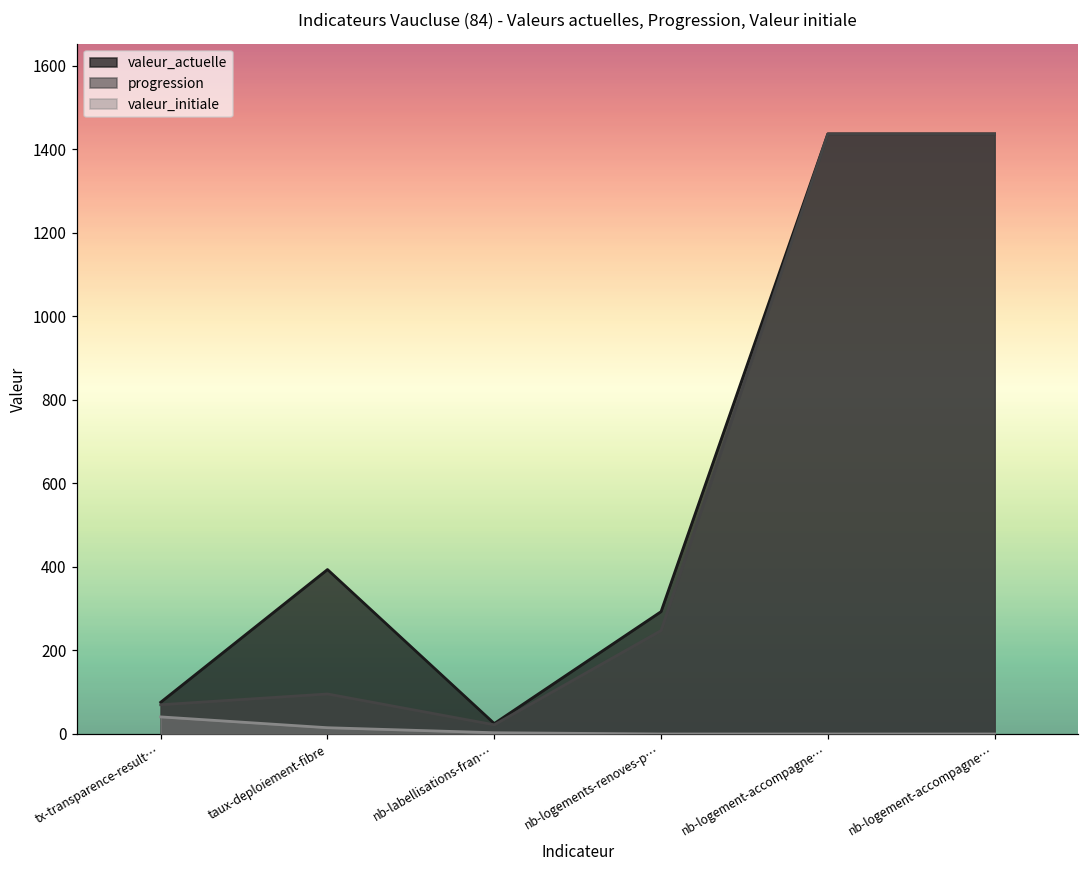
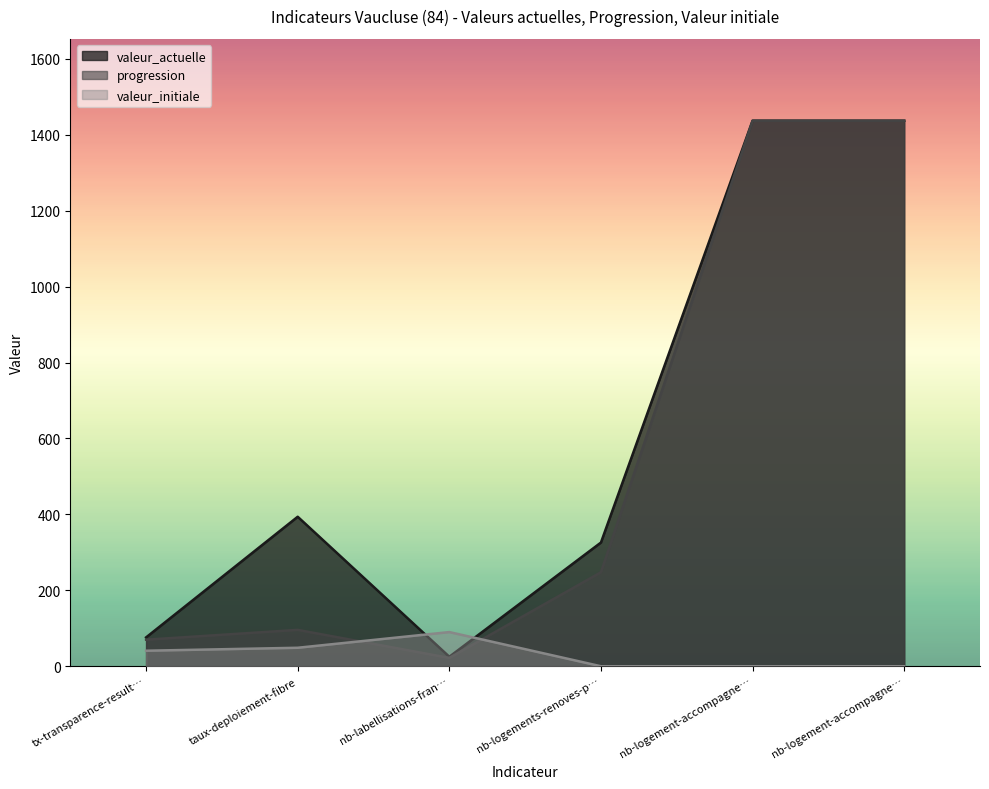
valeur_initiale, taux-deploiement-fibre: 20 -> 50
valeur_initiale, nb-labellisations-fran…: 0 -> 90
valeur_actuelle, nb-logements-renoves-p…: 290 -> 330
